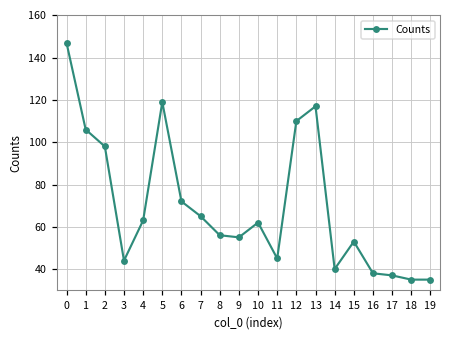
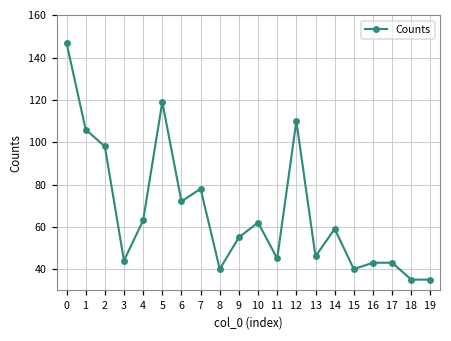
7: 65 -> 78
8: 56 -> 40
13: 117 -> 46
14: 40 -> 59
15: 53 -> 40
16: 38 -> 43
17: 37 -> 43
